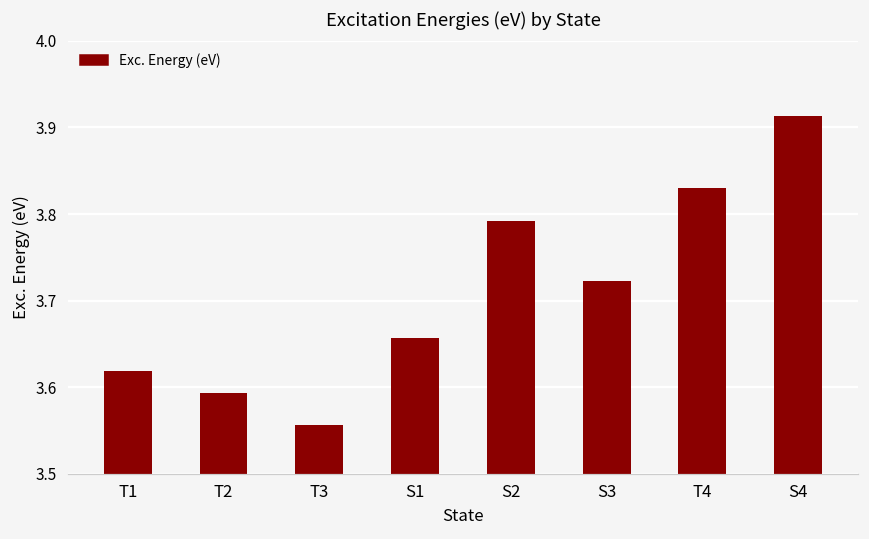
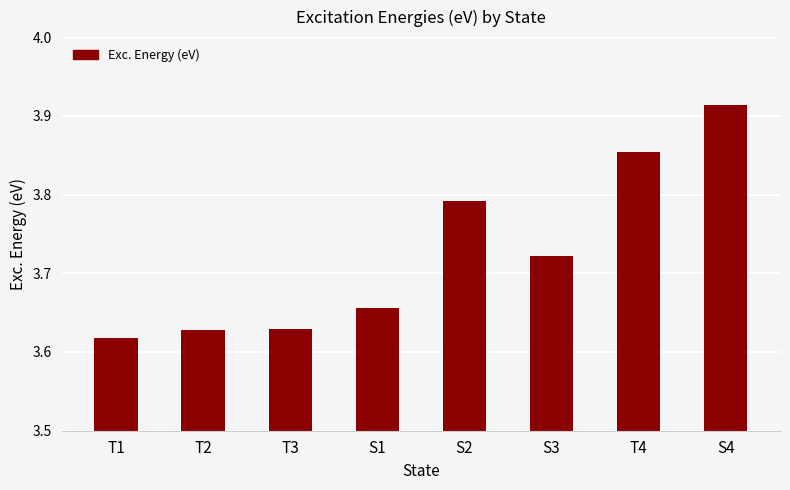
T2: 3.59 -> 3.63
T3: 3.56 -> 3.63
T4: 3.83 -> 3.85
